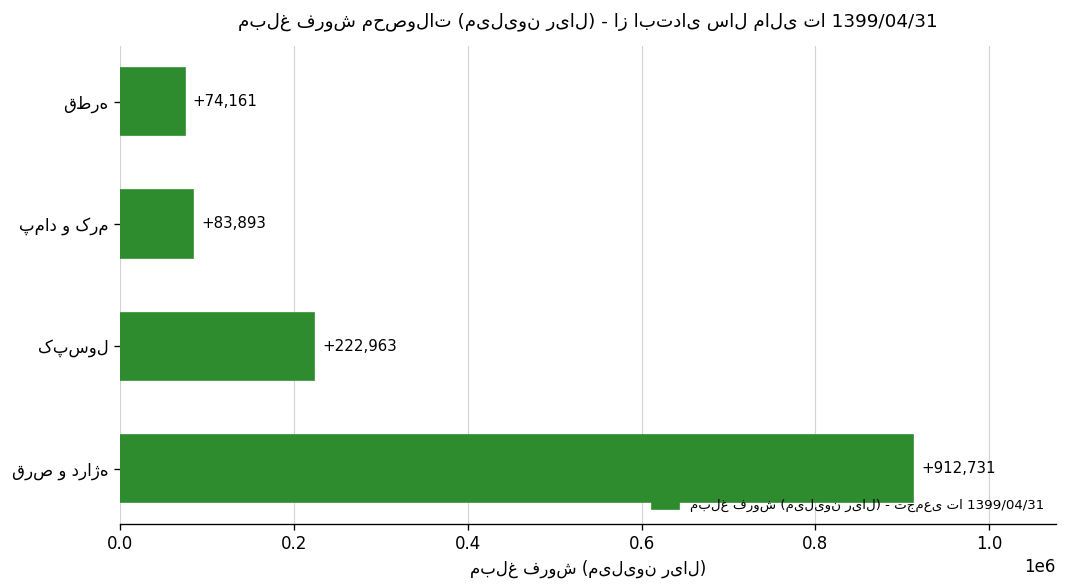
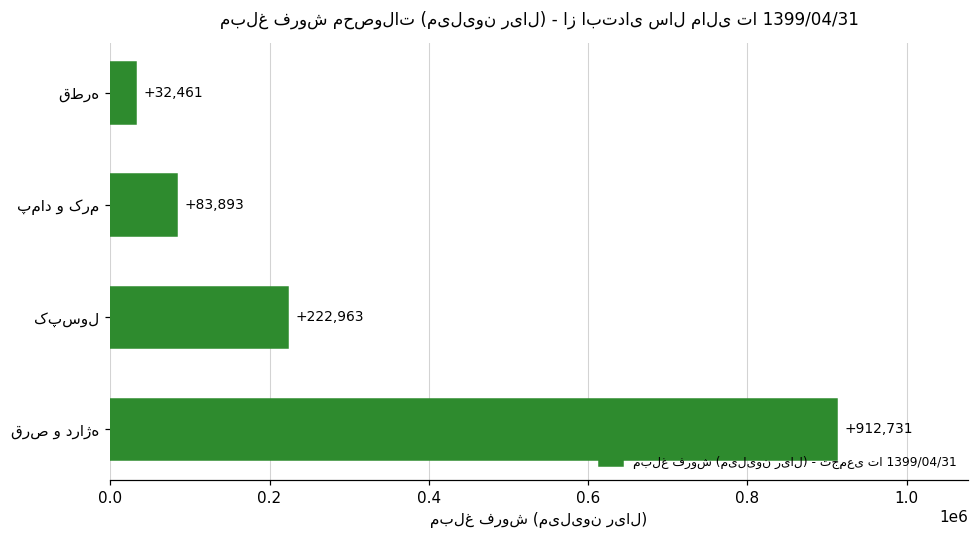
قطره: +74,161 -> +32,461
